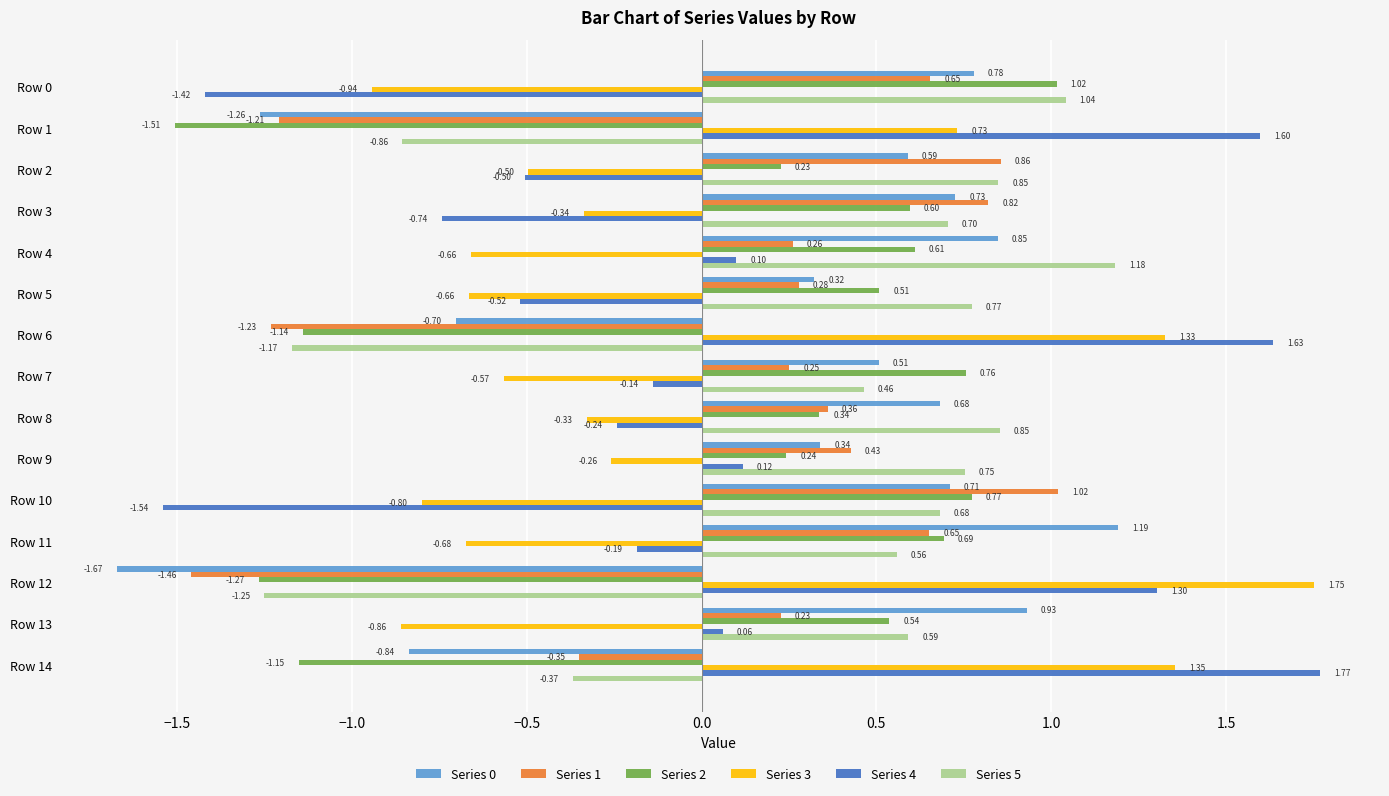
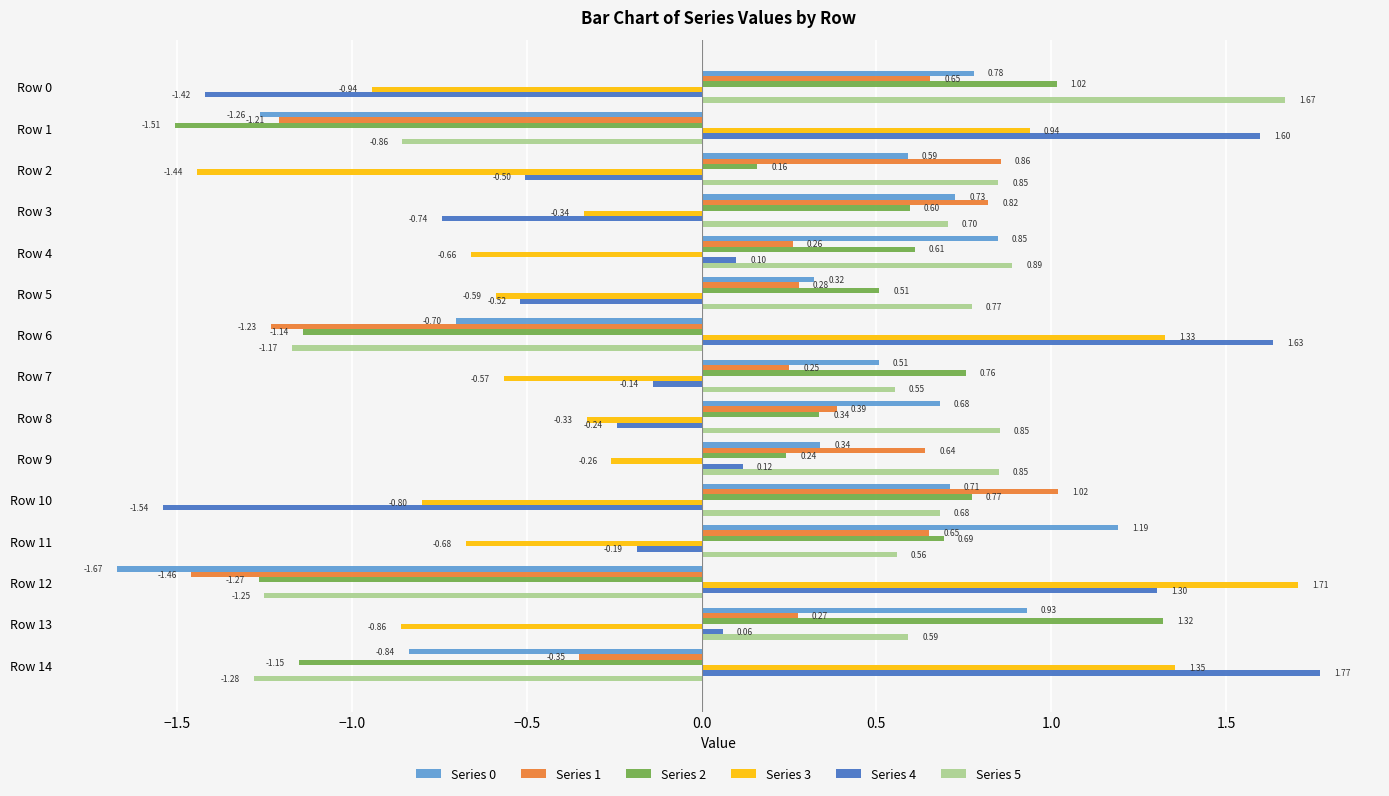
Series 5, Row 0: 1.04 -> 1.67
Series 3, Row 1: 0.73 -> 0.94
Series 2, Row 2: 0.23 -> 0.16
Series 3, Row 2: -0.50 -> -1.44
Series 5, Row 4: 1.18 -> 0.89
Series 3, Row 5: -0.66 -> -0.59
Series 5, Row 7: 0.46 -> 0.55
Series 1, Row 8: 0.36 -> 0.39
Series 1, Row 9: 0.43 -> 0.64
Series 5, Row 9: 0.75 -> 0.85
Series 3, Row 12: 1.75 -> 1.71
Series 1, Row 13: 0.23 -> 0.27
Series 2, Row 13: 0.54 -> 1.32
Series 5, Row 14: -0.37 -> -1.28
